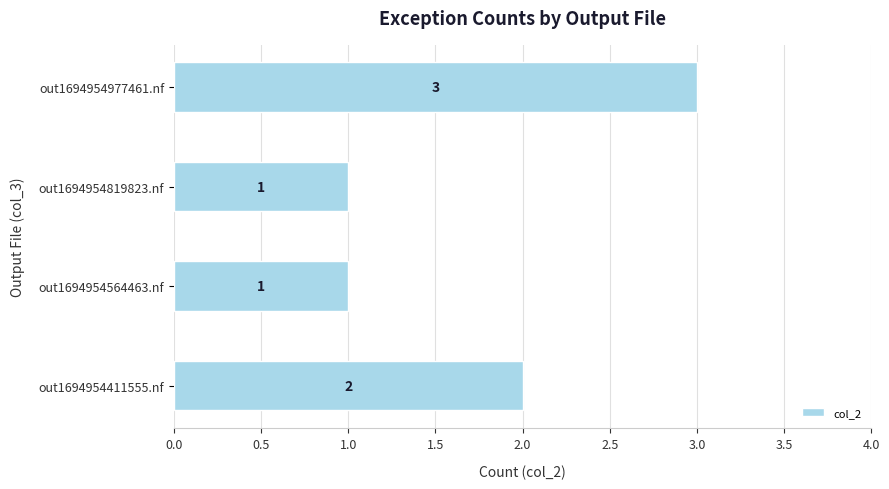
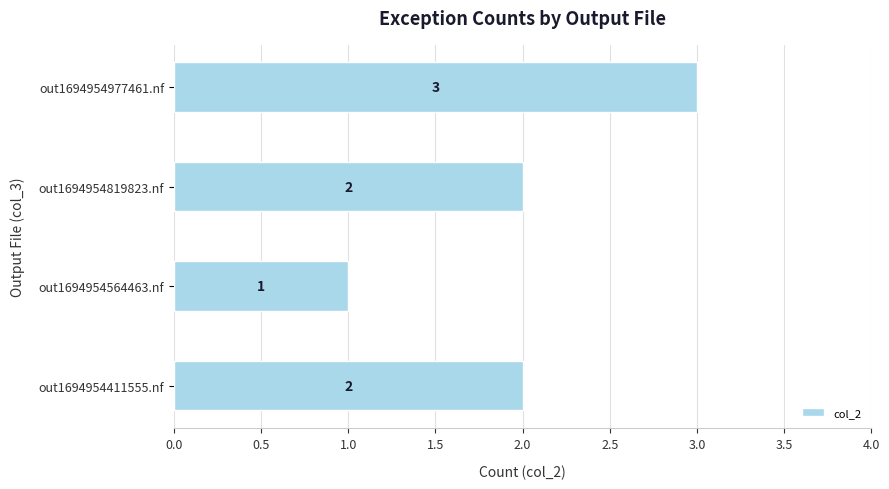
out1694954819823.nf: 1 -> 2
